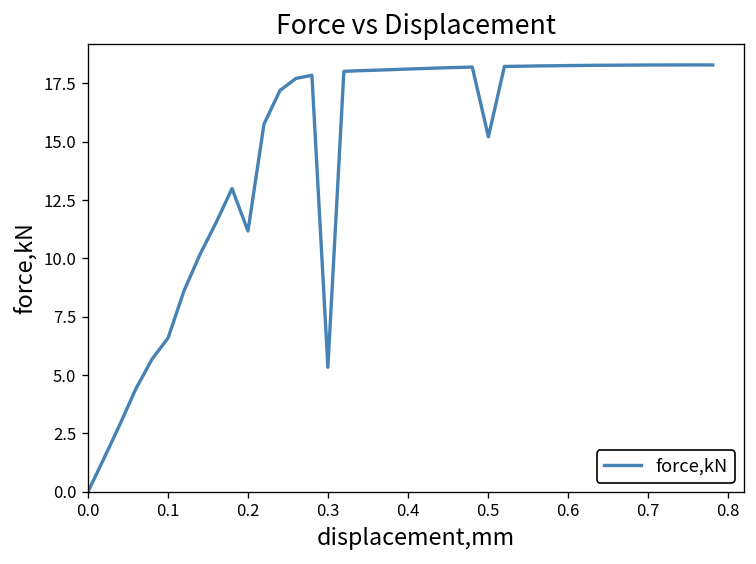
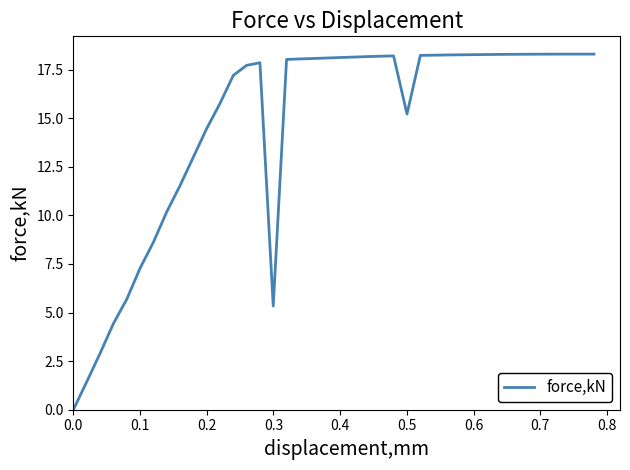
0.1: 6.6 -> 7.3
0.2: 11.2 -> 14.5
